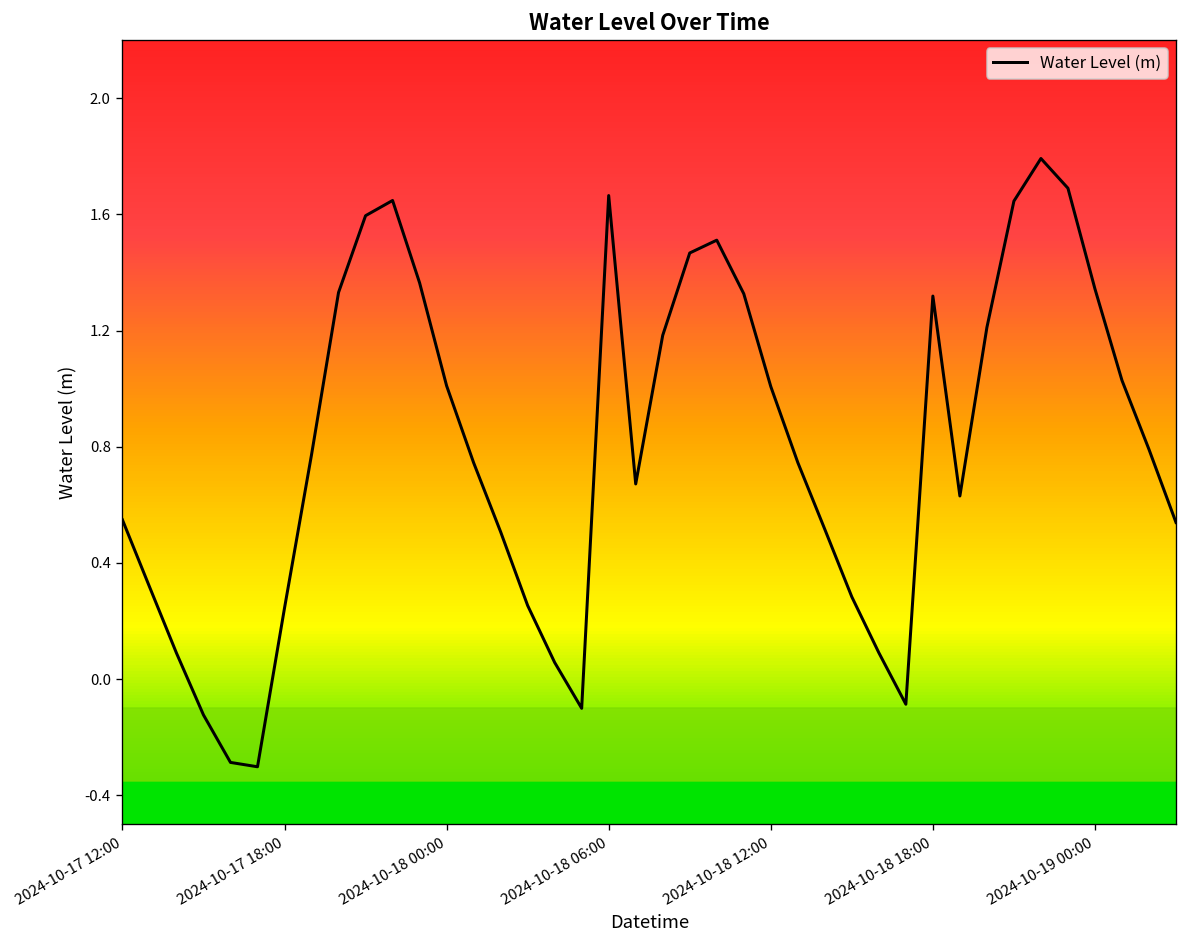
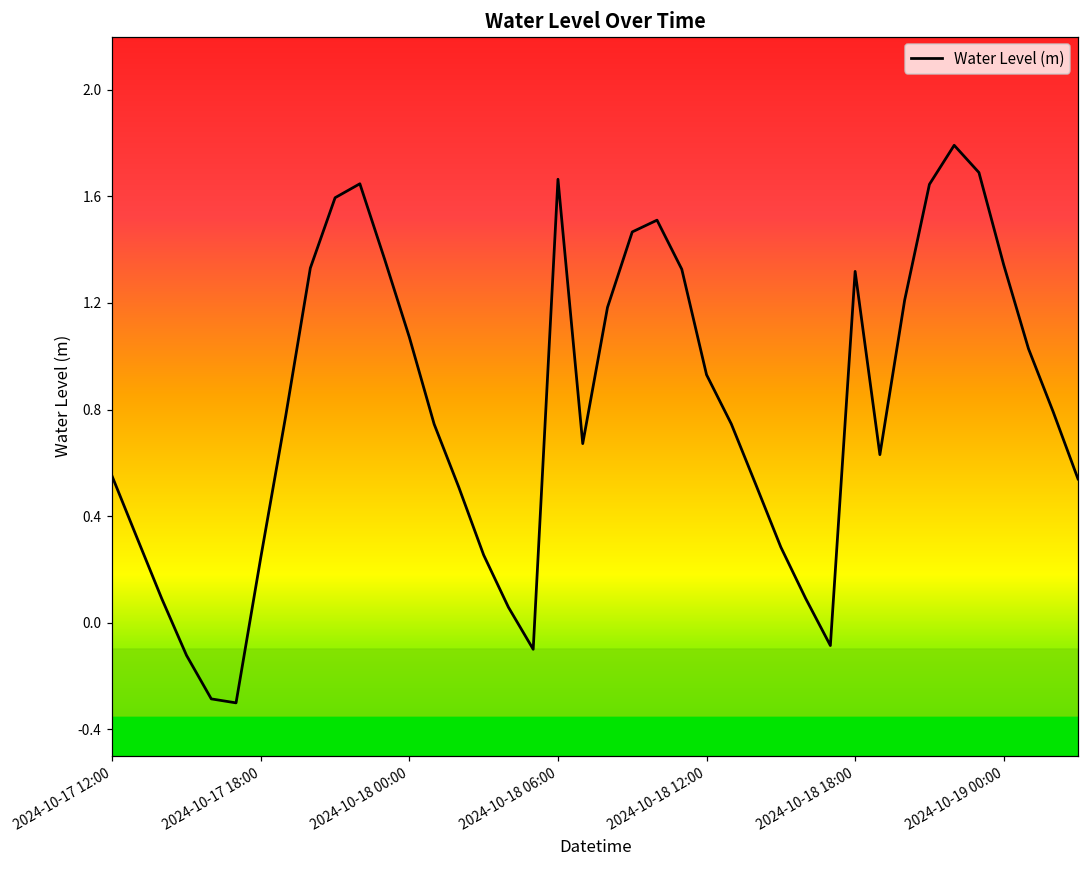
2024-10-18 00:00: 1.01 -> 1.07
2024-10-18 12:00: 1.01 -> 0.93
